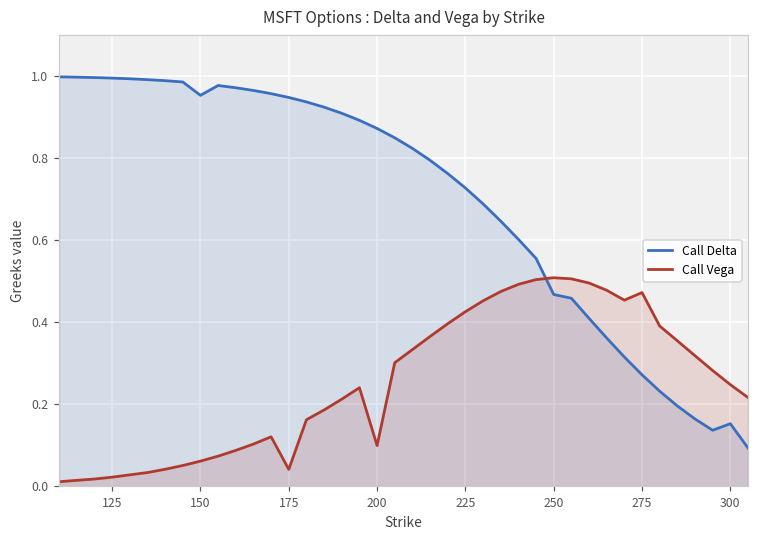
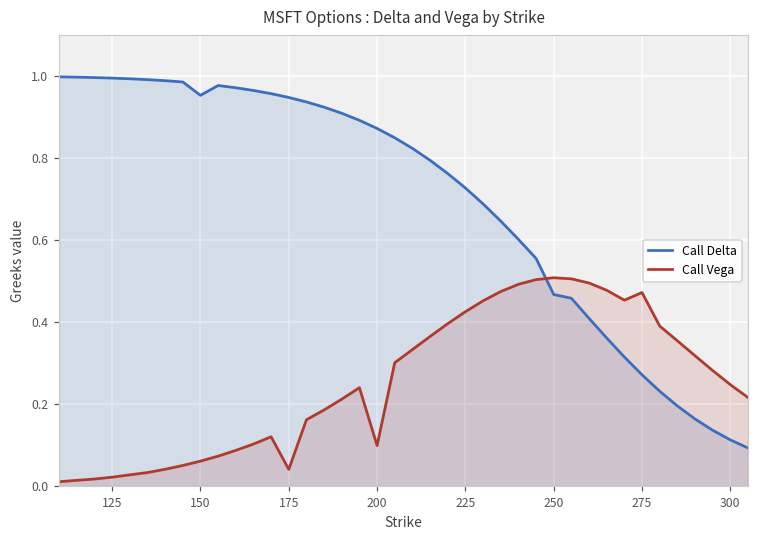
Call Delta, 300: 0.15 -> 0.11
